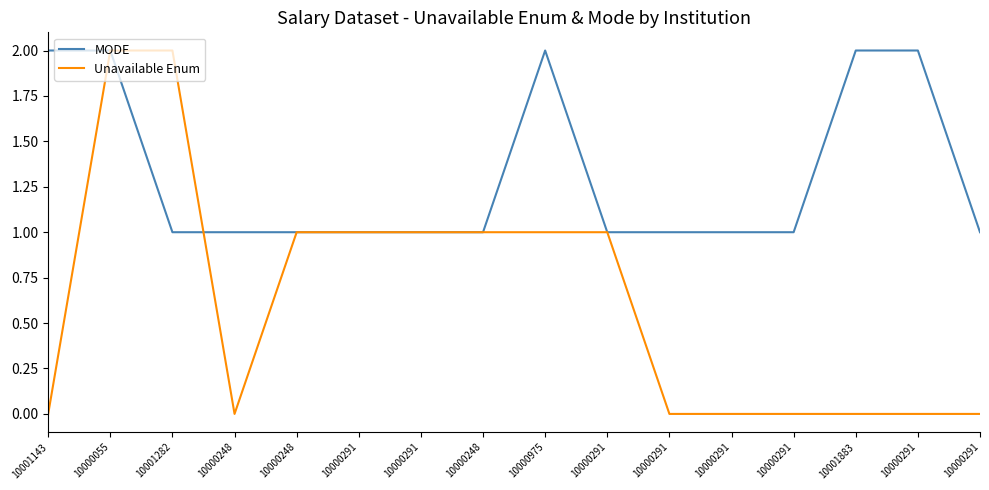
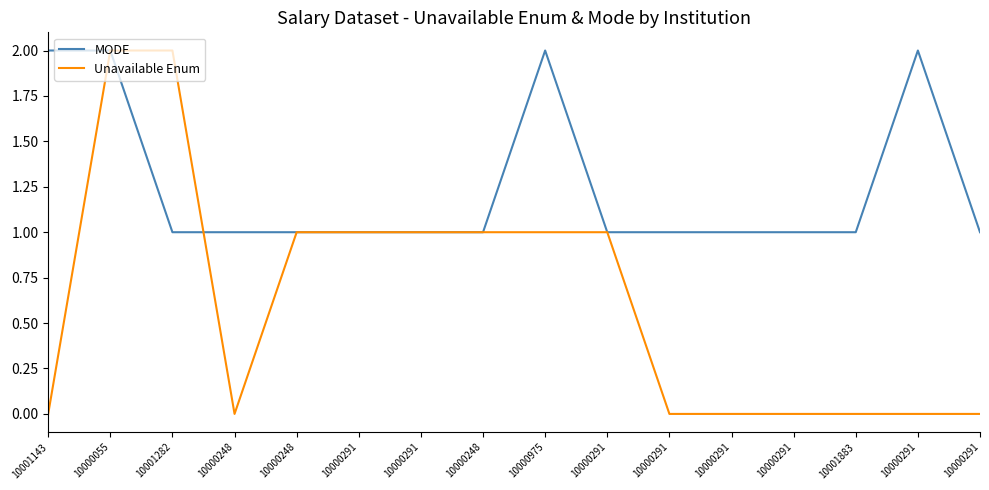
MODE, 10001883: 2 -> 1
